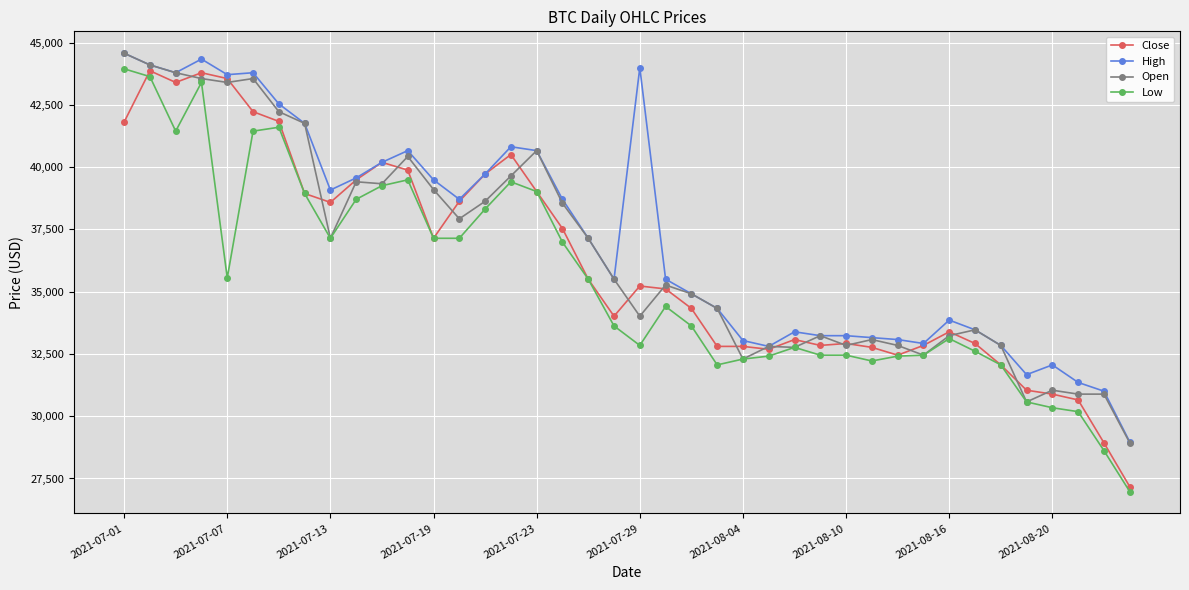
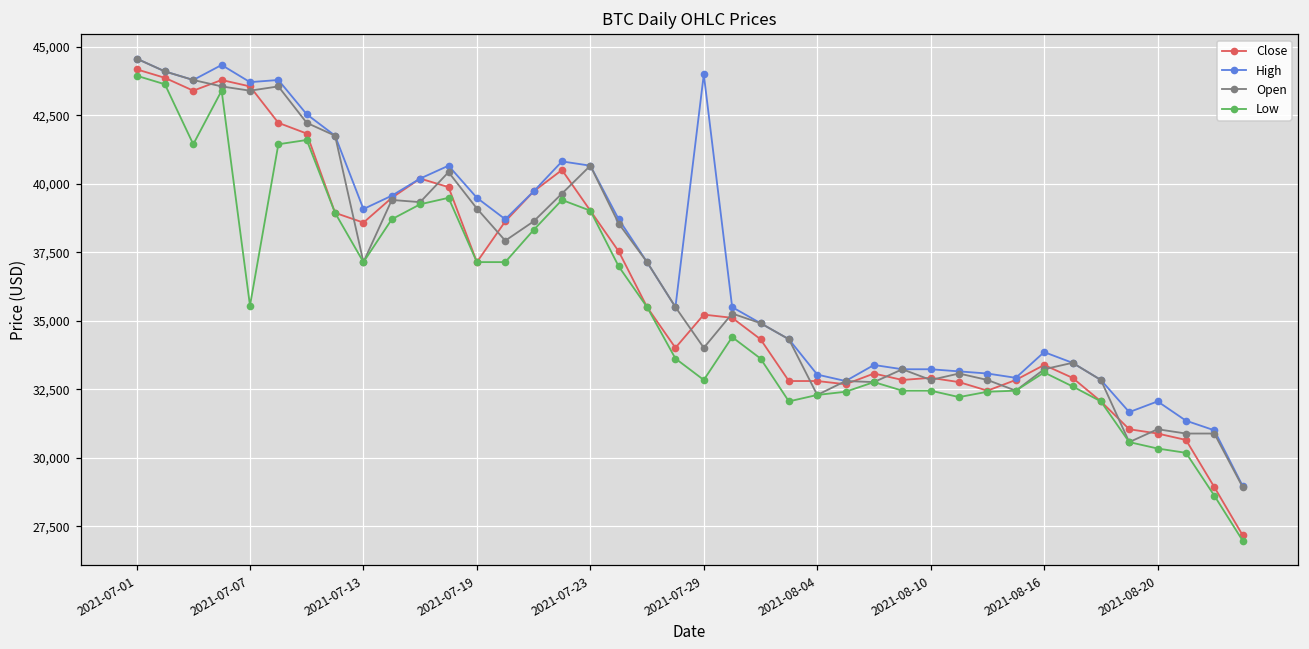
Close, 2021-07-01: 41,800 -> 44,200
